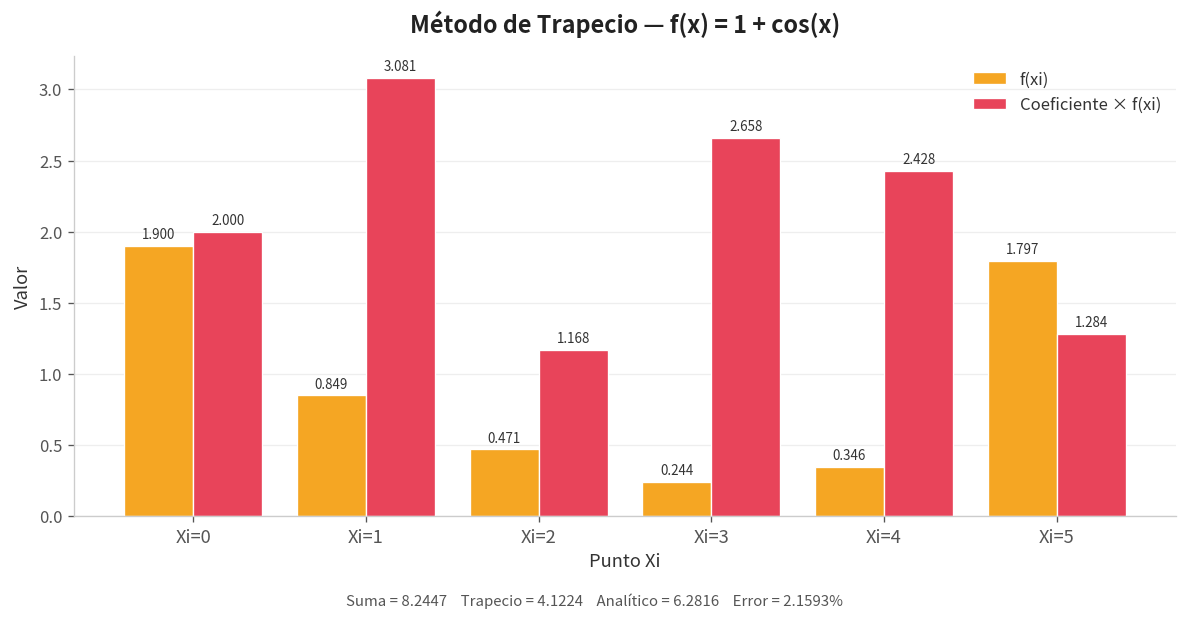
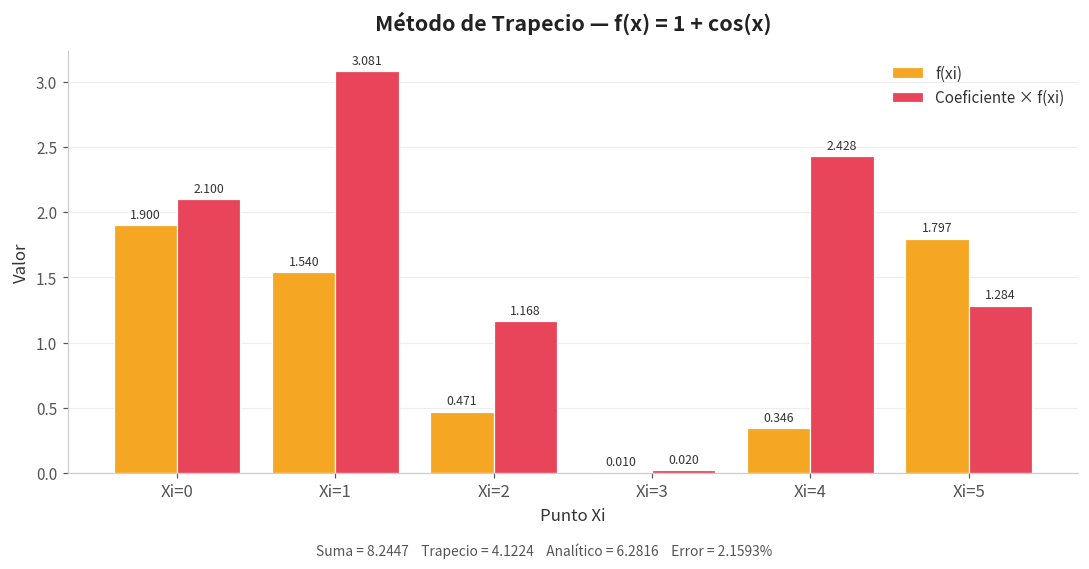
Coeficiente × f(xi), Xi=0: 2.000 -> 2.100
f(xi), Xi=1: 0.849 -> 1.540
f(xi), Xi=3: 0.244 -> 0.010
Coeficiente × f(xi), Xi=3: 2.658 -> 0.020
